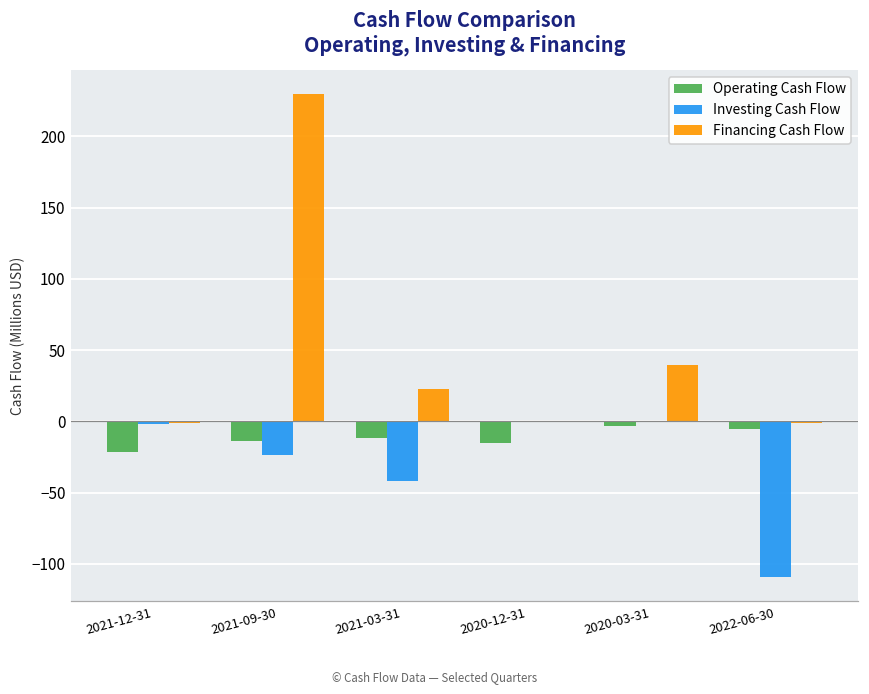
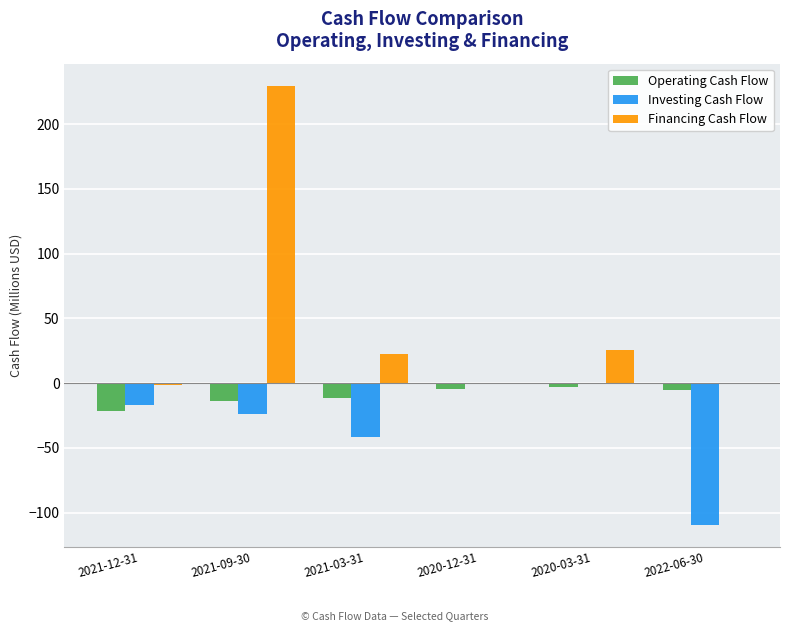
Investing Cash Flow, 2021-12-31: -2 -> -17
Operating Cash Flow, 2020-12-31: -15 -> -4
Financing Cash Flow, 2020-03-31: 40 -> 26
